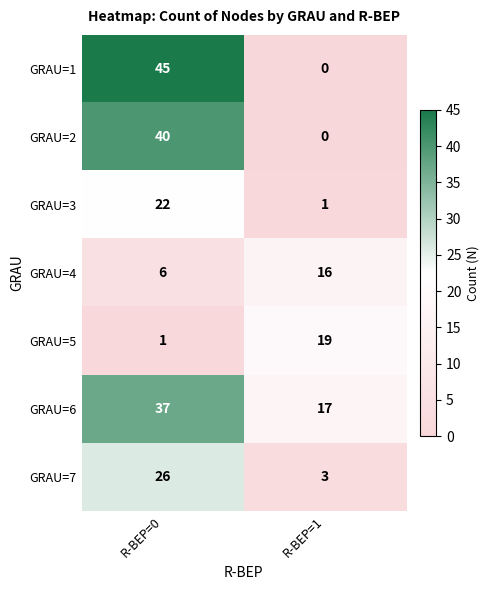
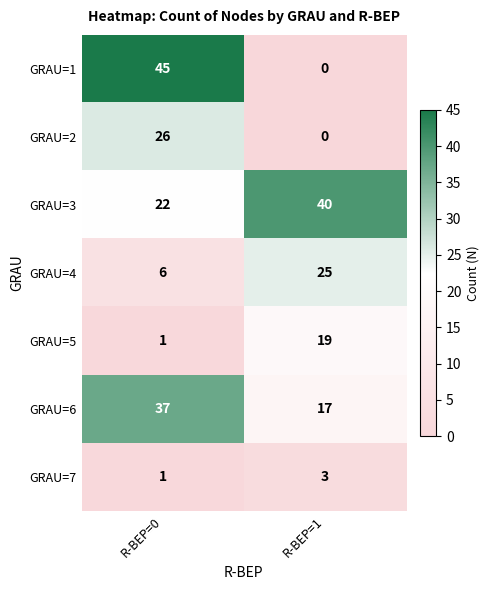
GRAU=2, R-BEP=0: 40 -> 26
GRAU=3, R-BEP=1: 1 -> 40
GRAU=4, R-BEP=1: 16 -> 25
GRAU=7, R-BEP=0: 26 -> 1
